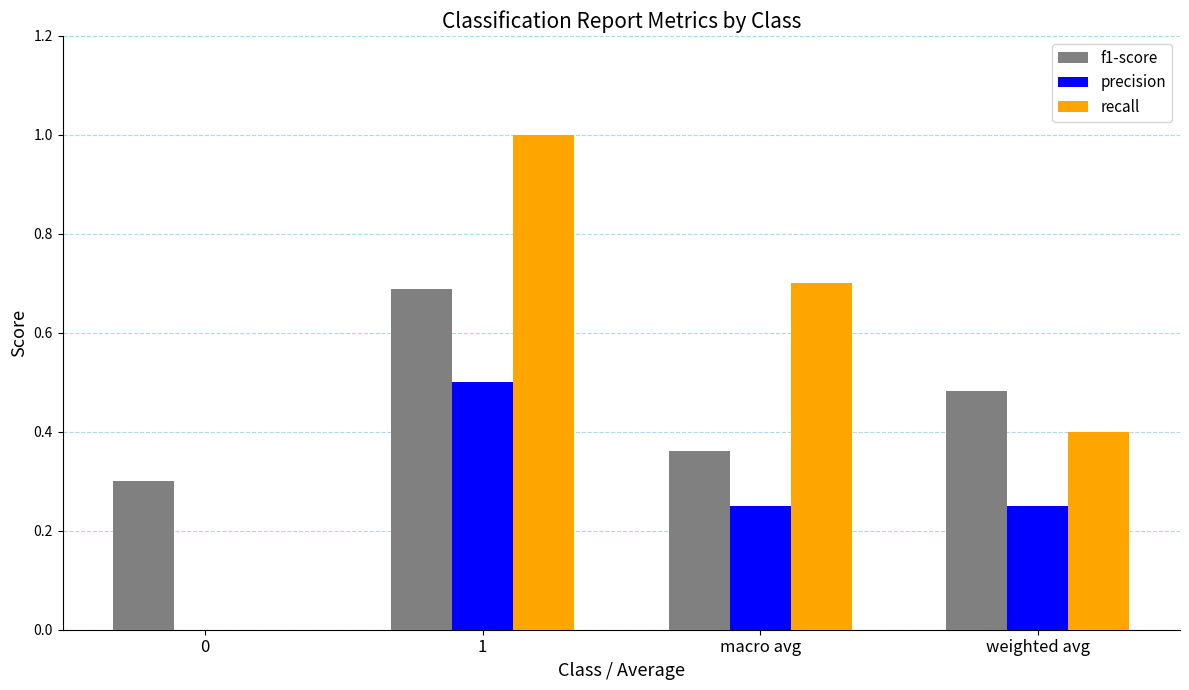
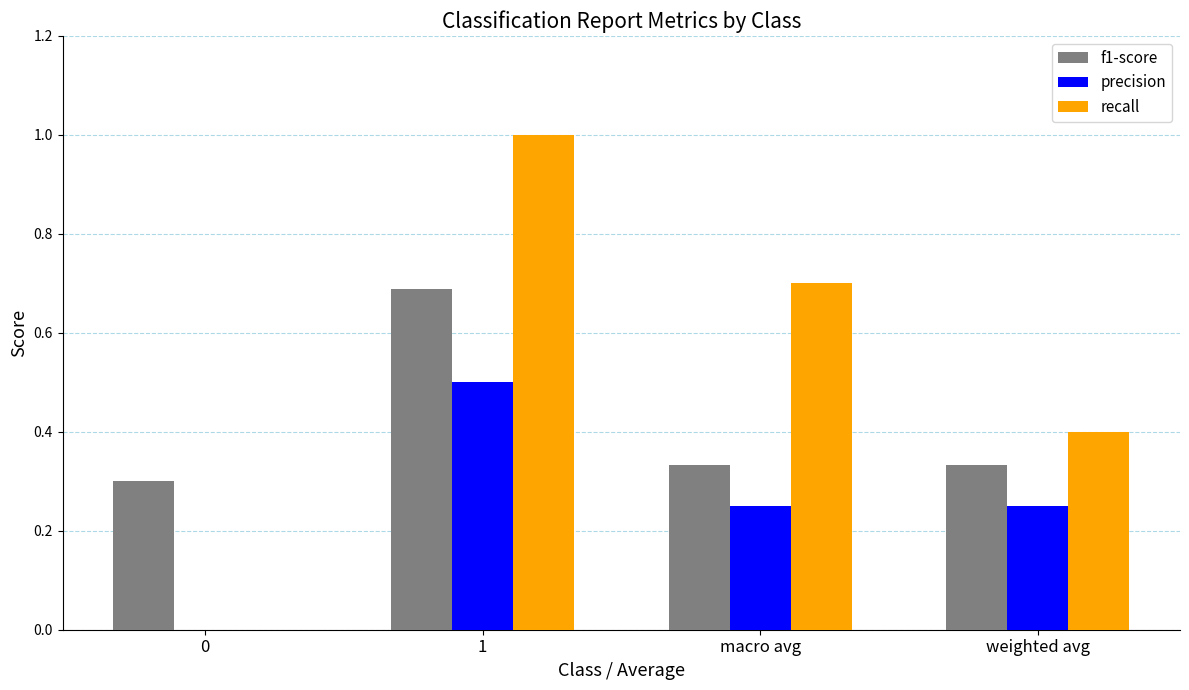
f1-score, macro avg: 0.36 -> 0.33
f1-score, weighted avg: 0.48 -> 0.33
